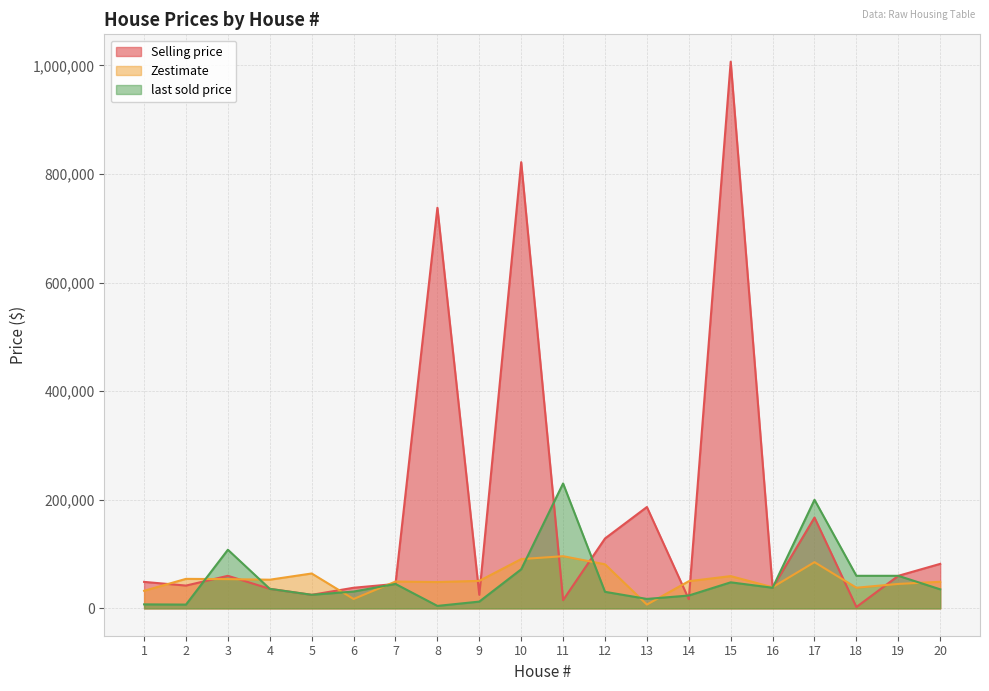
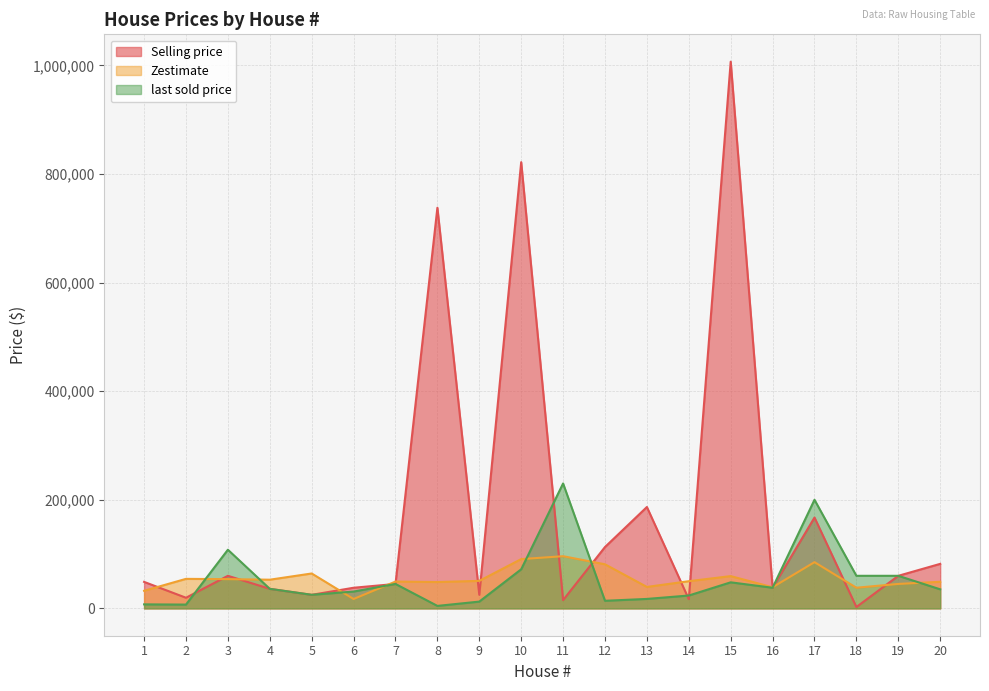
Selling price, 2: 40,000 -> 20,000
Selling price, 12: 130,000 -> 110,000
last sold price, 12: 30,000 -> 10,000
Zestimate, 13: 10,000 -> 40,000
